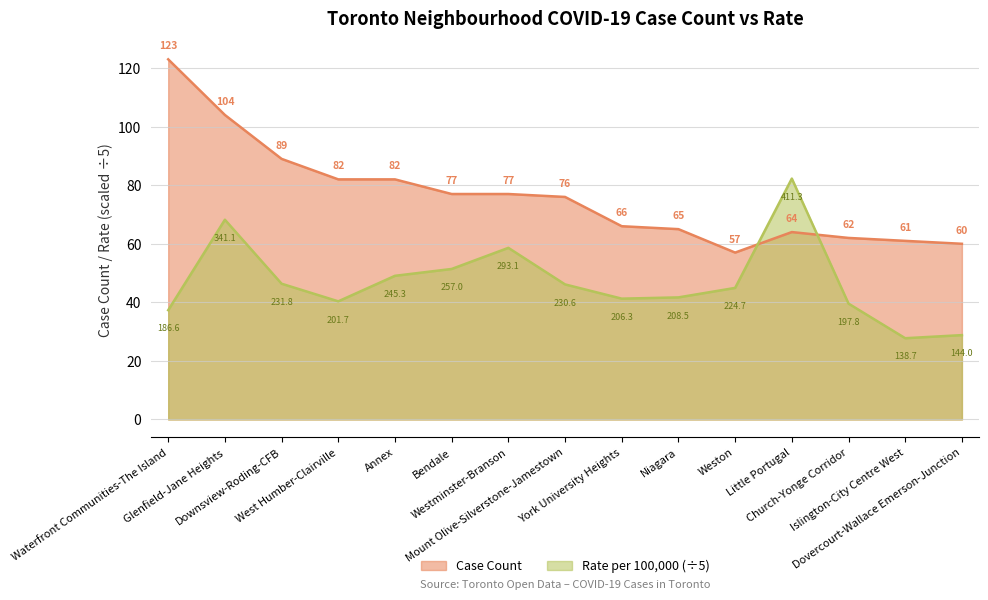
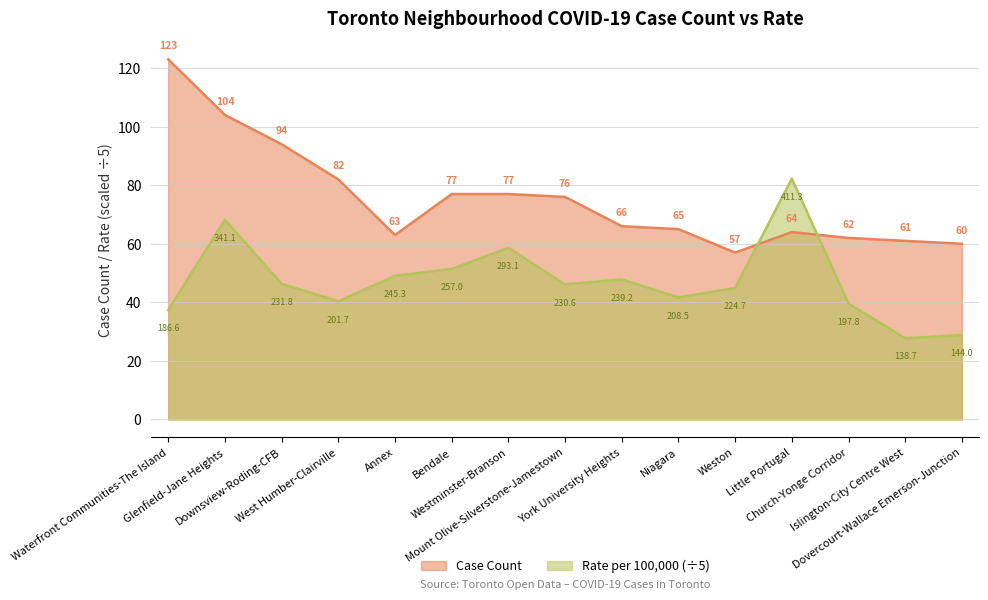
Case Count, Downsview-Roding-CFB: 89 -> 94
Case Count, Annex: 82 -> 63
Rate per 100,000 (÷5), York University Heights: 206.3 -> 239.2
